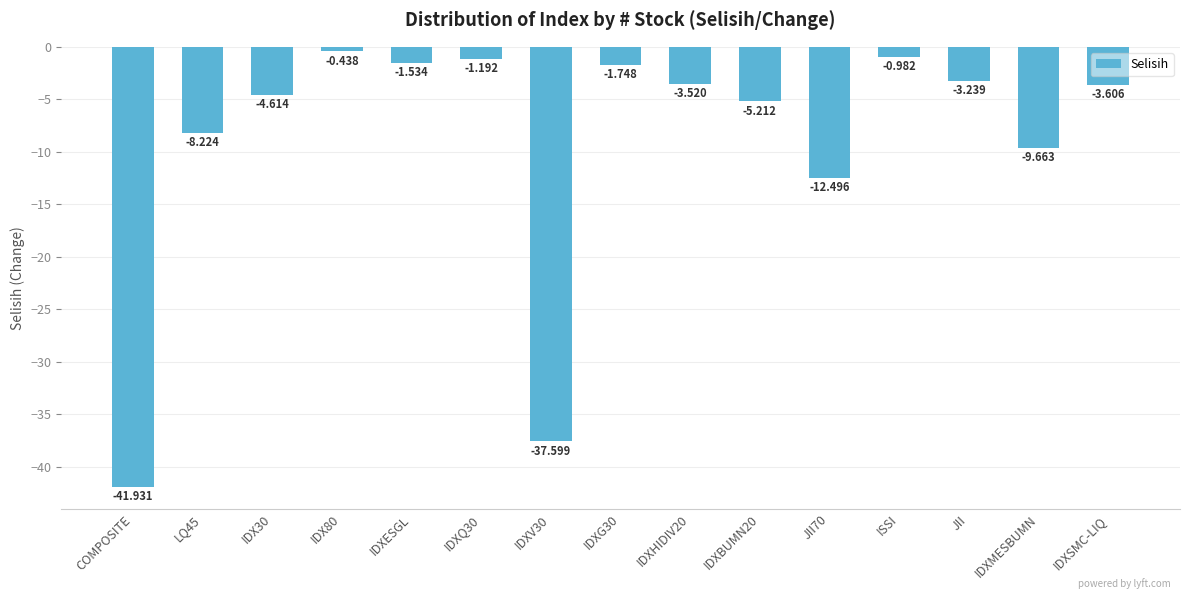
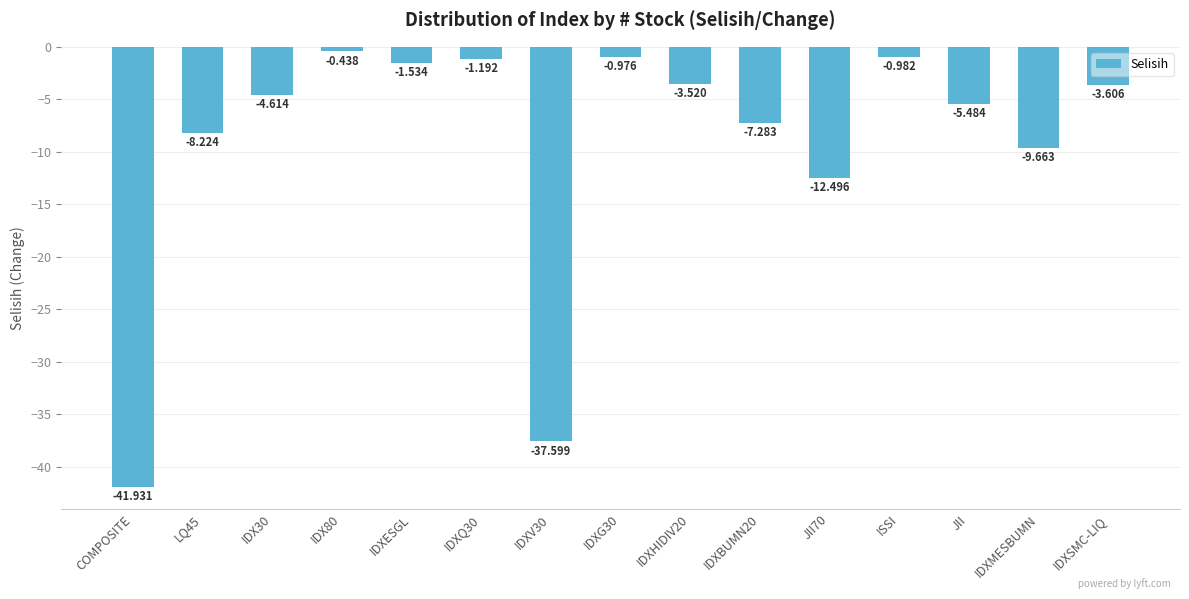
IDXG30: -1.748 -> -0.976
IDXBUMN20: -5.212 -> -7.283
JII: -3.239 -> -5.484
